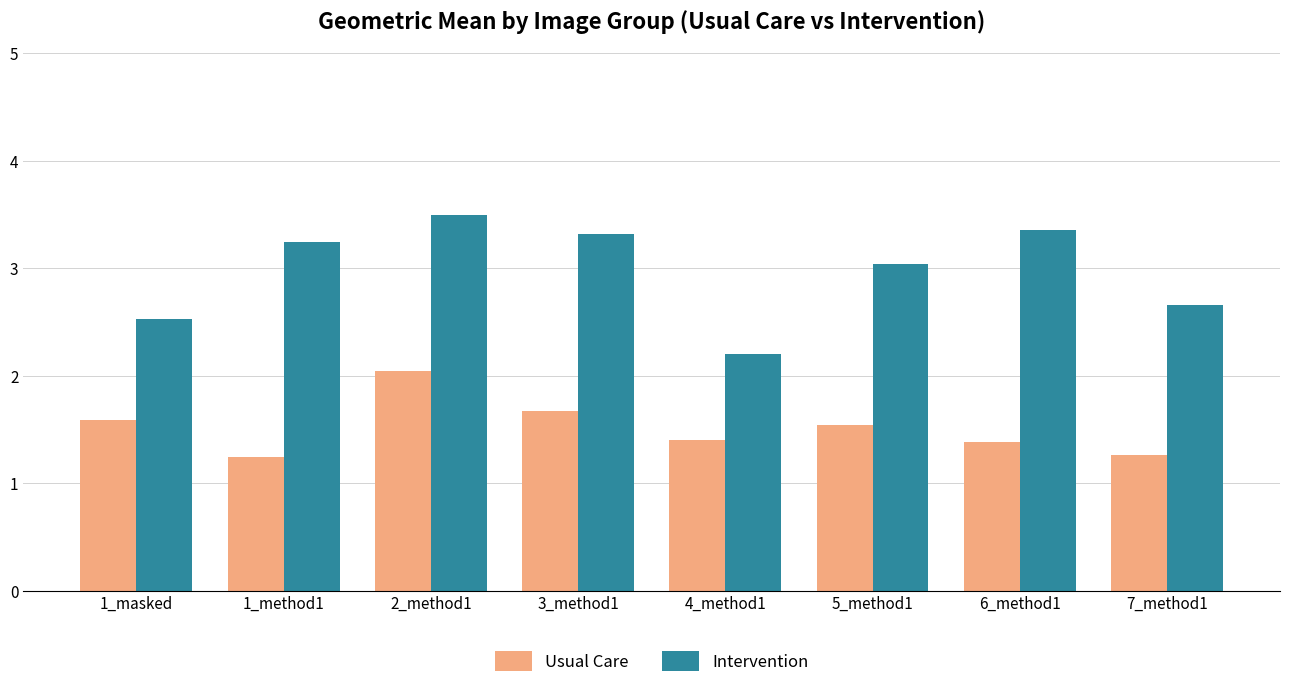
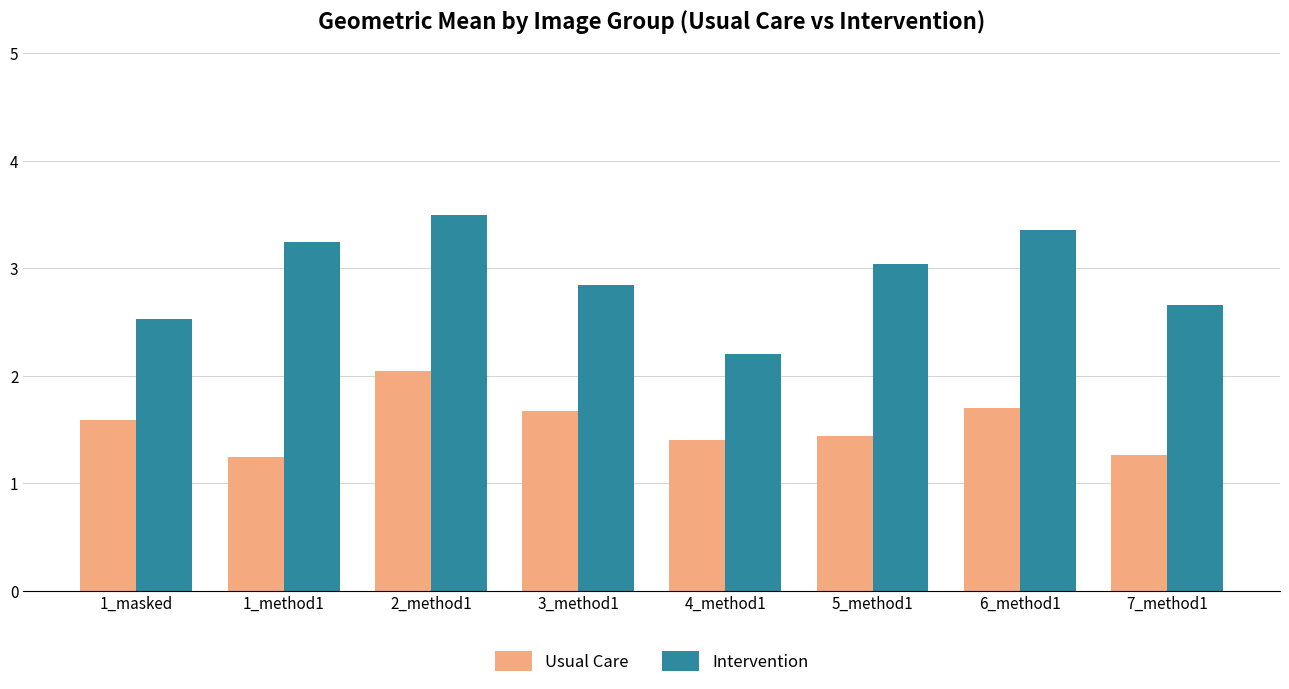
Intervention, 3_method1: 3.32 -> 2.84
Usual Care, 5_method1: 1.54 -> 1.44
Usual Care, 6_method1: 1.38 -> 1.69
